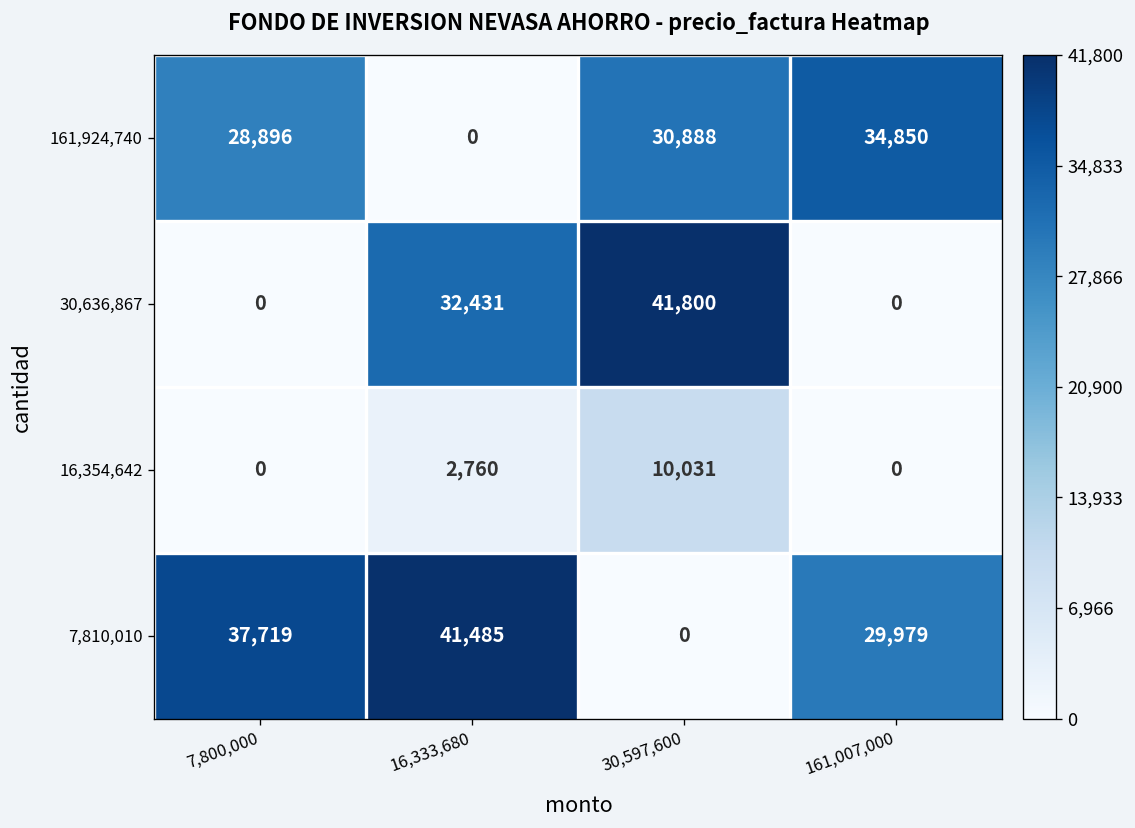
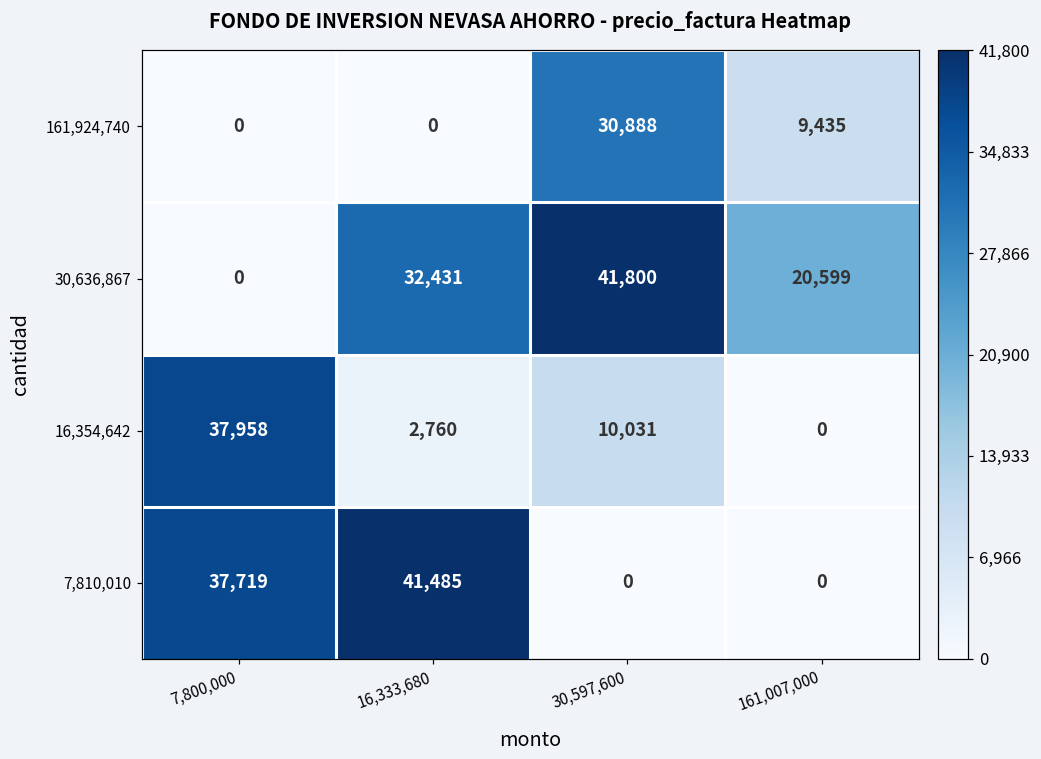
161,924,740, 7,800,000: 28,896 -> 0
161,924,740, 161,007,000: 34,850 -> 9,435
30,636,867, 161,007,000: 0 -> 20,599
16,354,642, 7,800,000: 0 -> 37,958
7,810,010, 161,007,000: 29,979 -> 0
